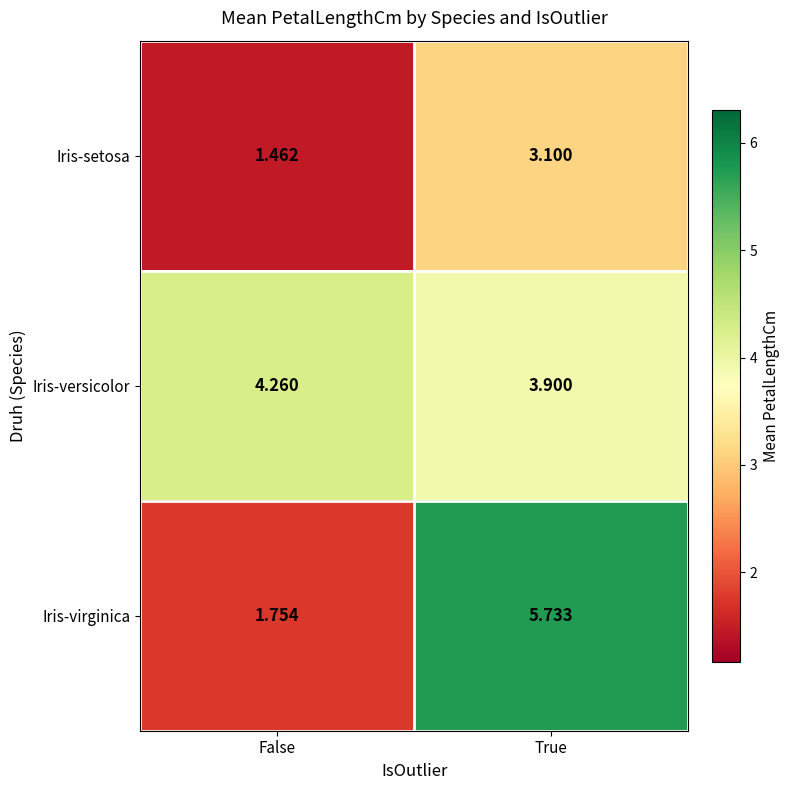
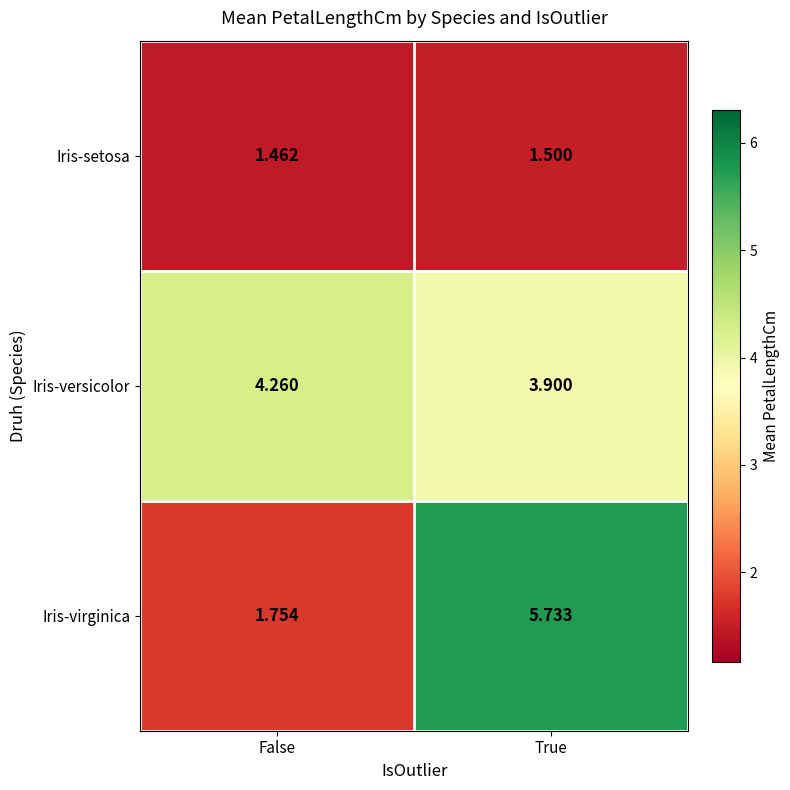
Iris-setosa, True: 3.100 -> 1.500
